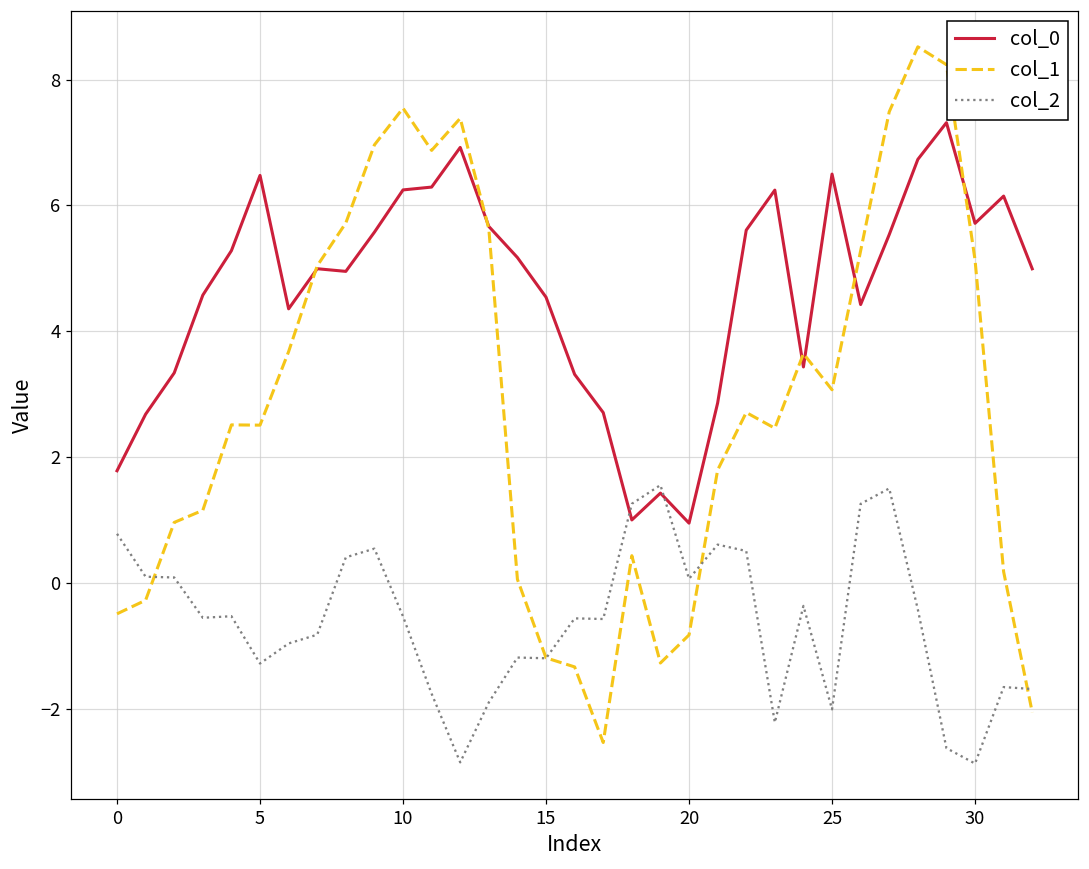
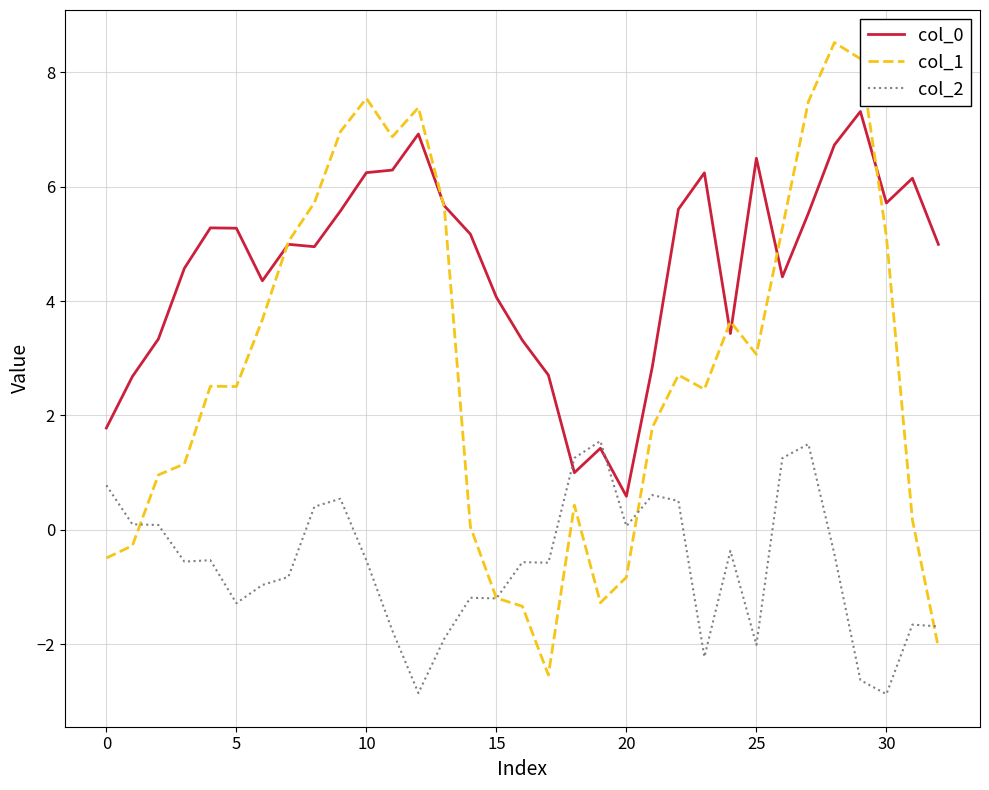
col_0, 5: 6.5 -> 5.3
col_0, 15: 4.5 -> 4.1
col_0, 20: 0.9 -> 0.6
